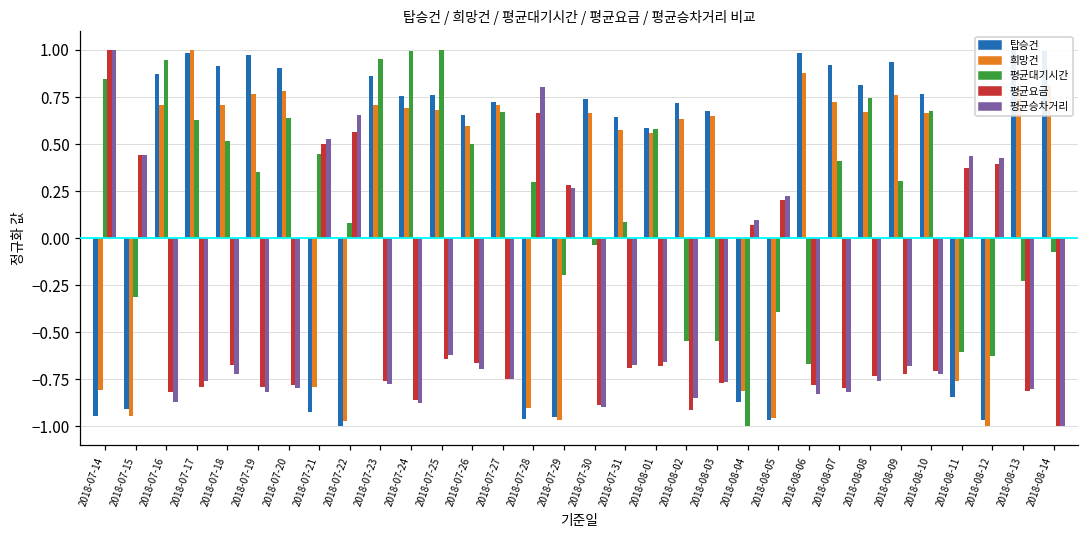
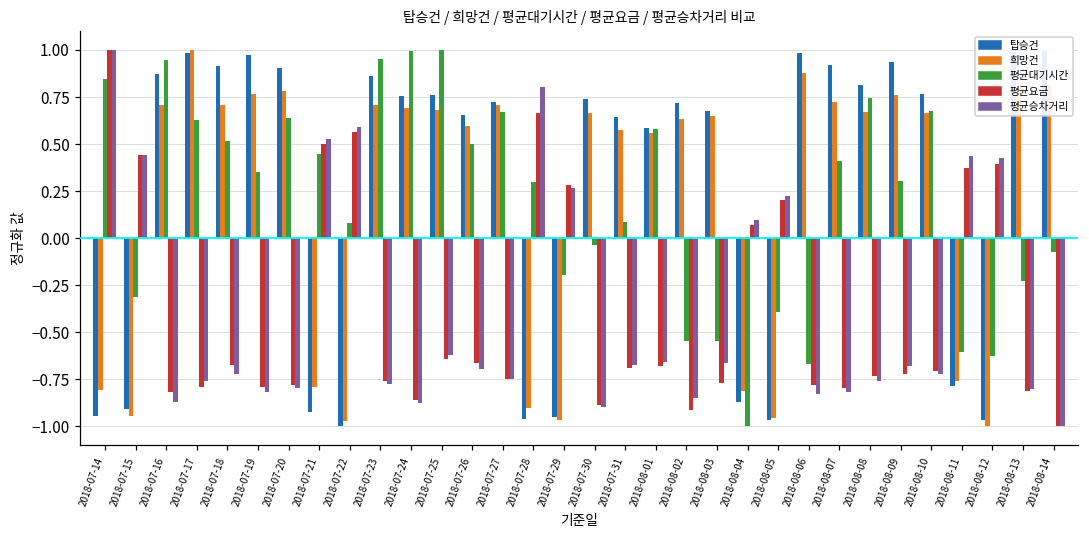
평균승차거리, 2018-07-22: 0.65 -> 0.59
평균승차거리, 2018-08-03: -0.77 -> -0.66
탑승건, 2018-08-11: -0.84 -> -0.78
